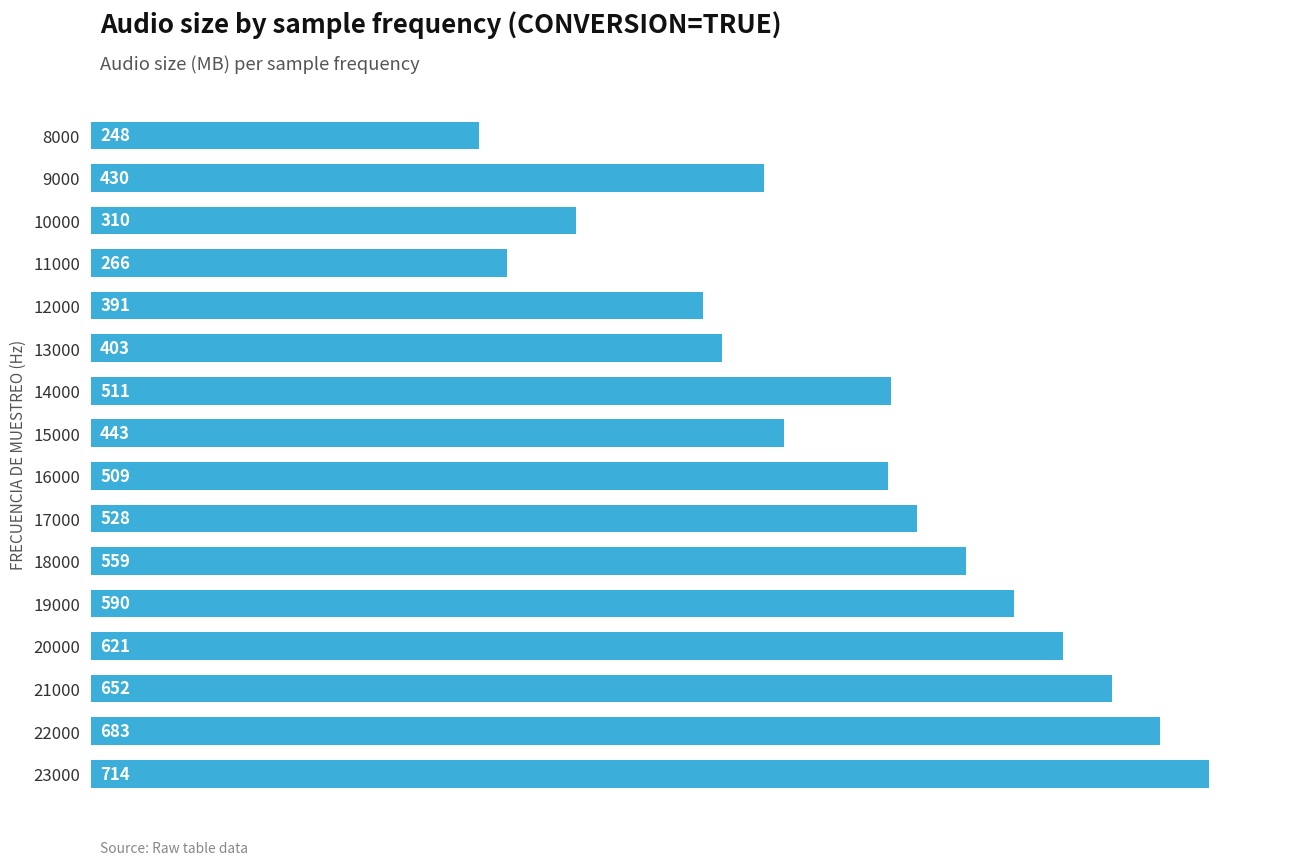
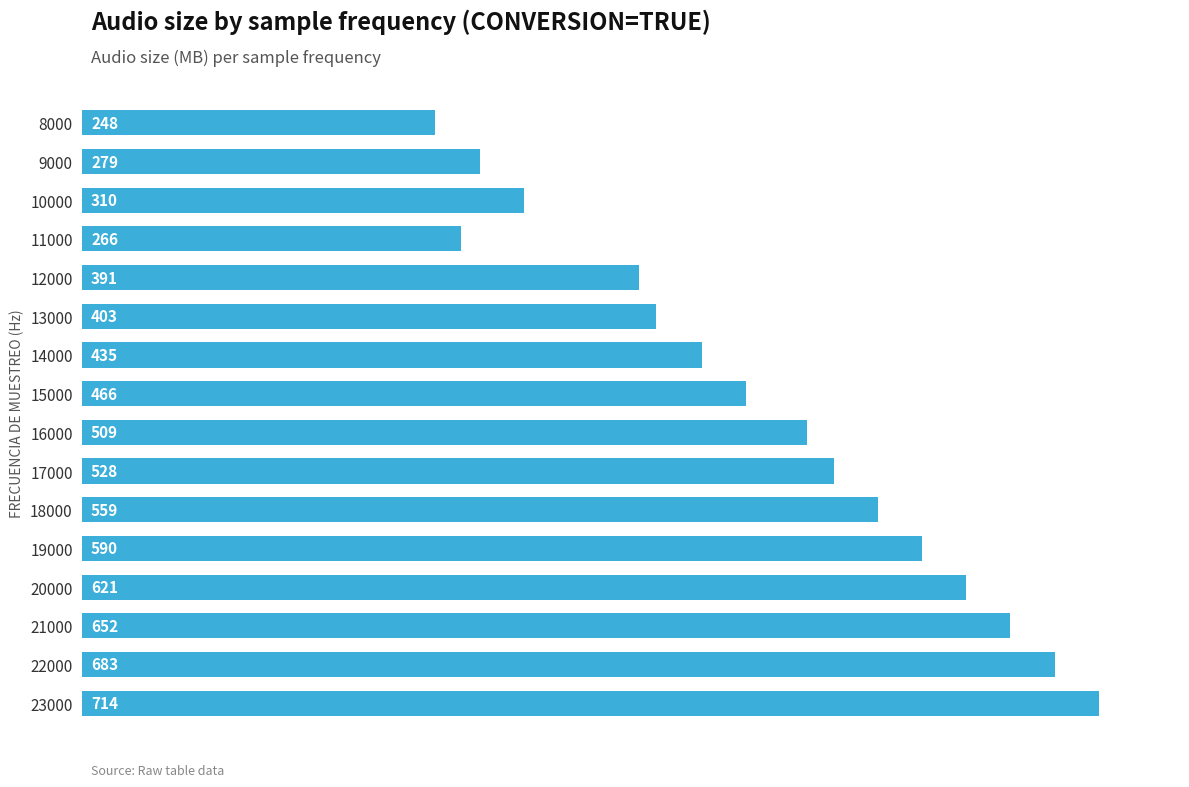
9000: 430 -> 279
14000: 511 -> 435
15000: 443 -> 466
